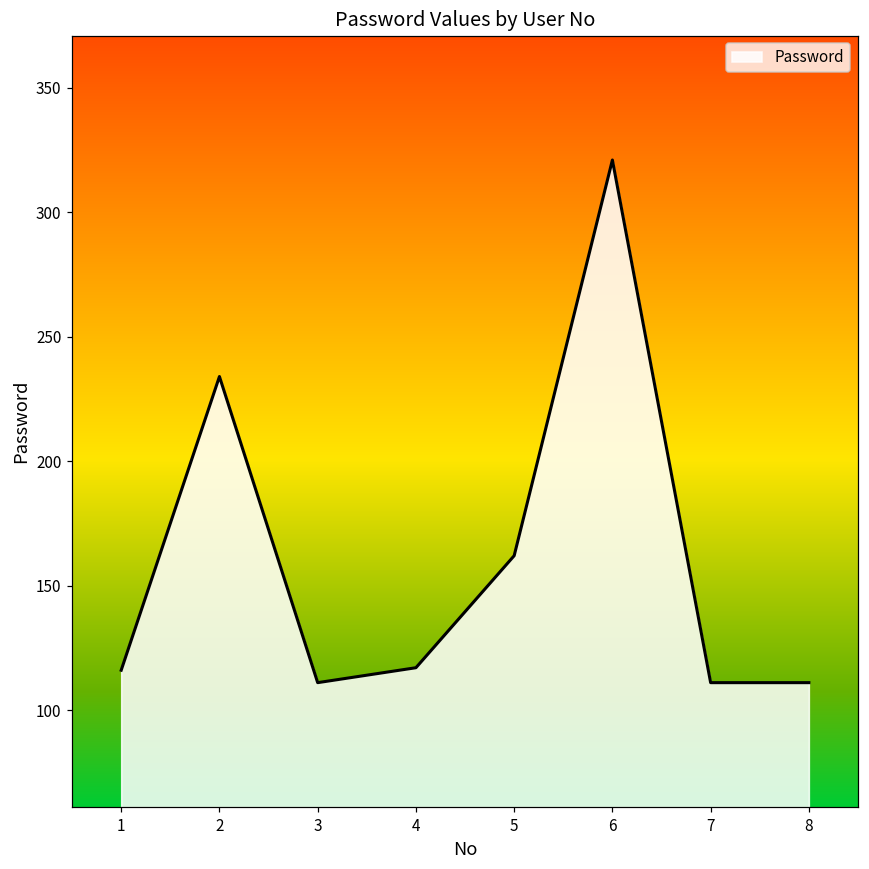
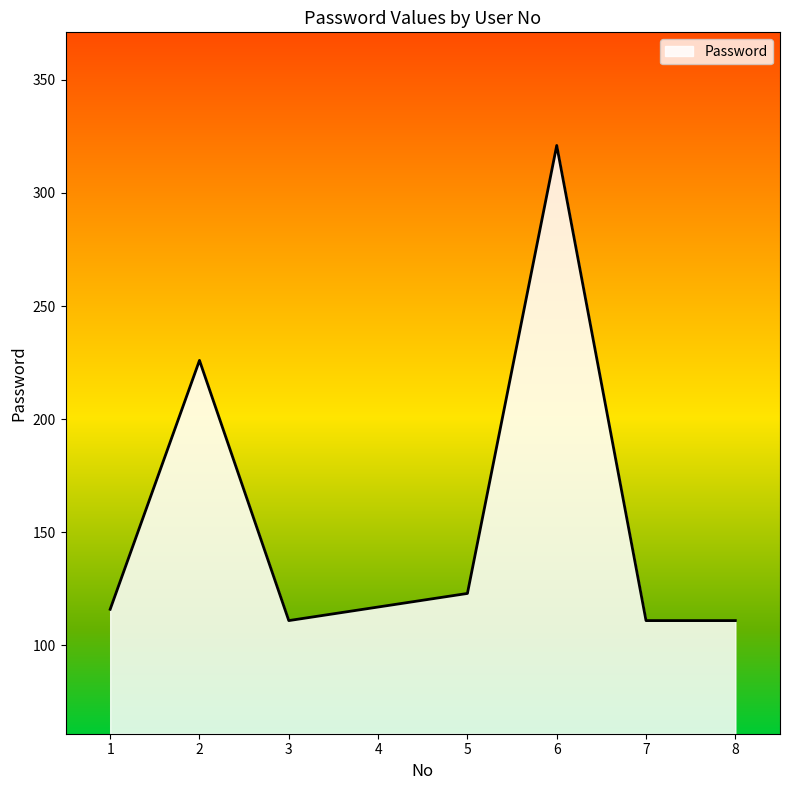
2: 234 -> 226
5: 162 -> 123
